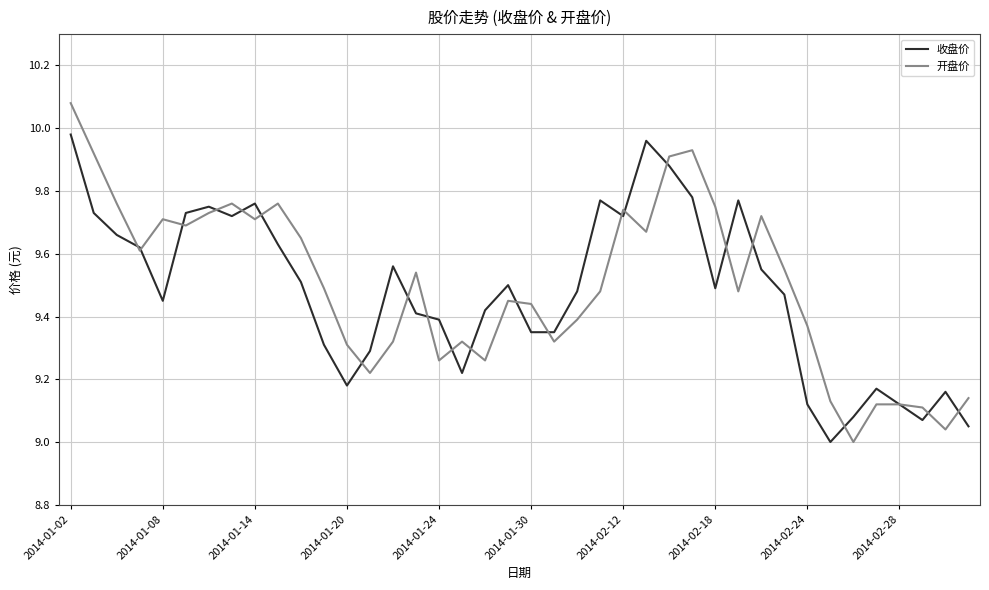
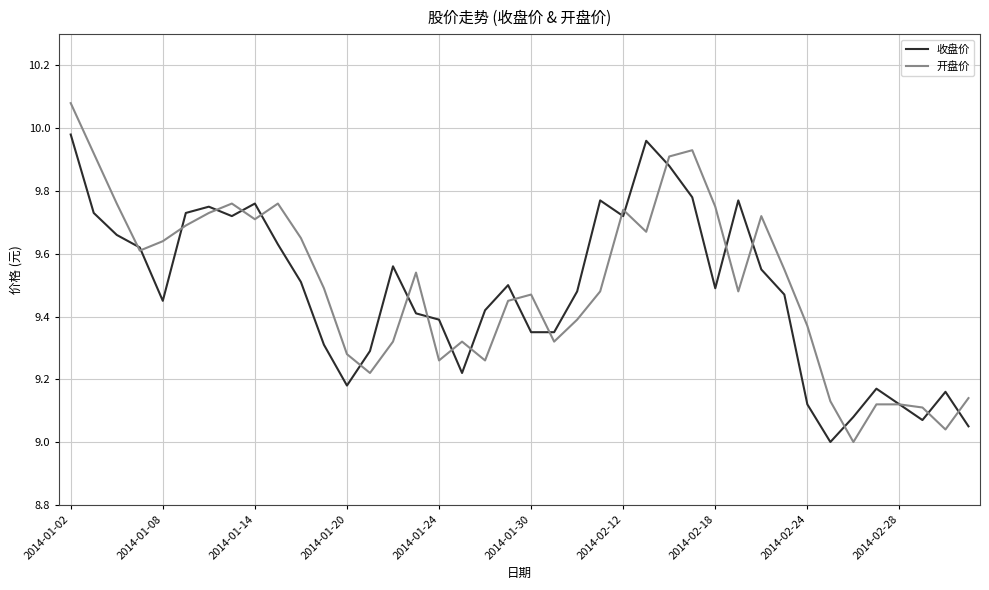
开盘价, 2014-01-08: 9.71 -> 9.64
开盘价, 2014-01-20: 9.31 -> 9.28
开盘价, 2014-01-30: 9.44 -> 9.47
